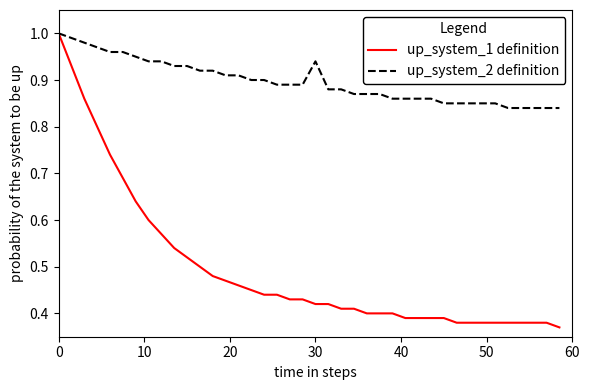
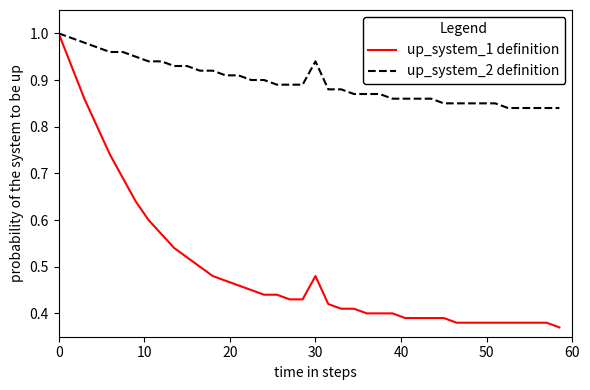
up_system_1 definition, 30: 0.42 -> 0.48
